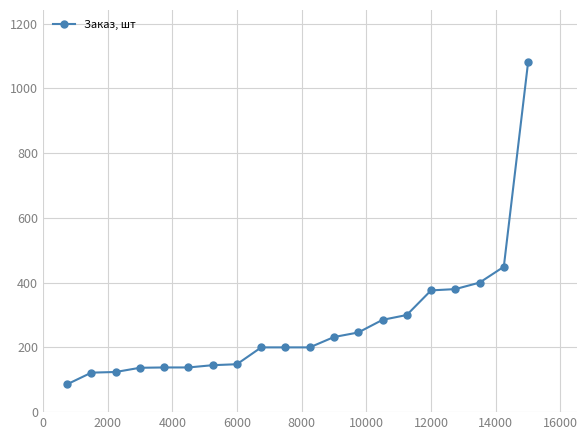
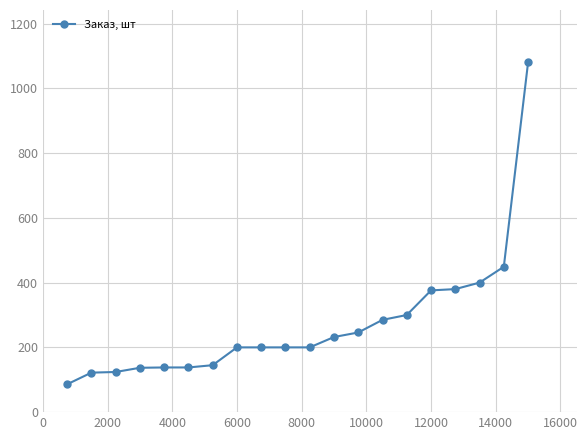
6000: 150 -> 200
